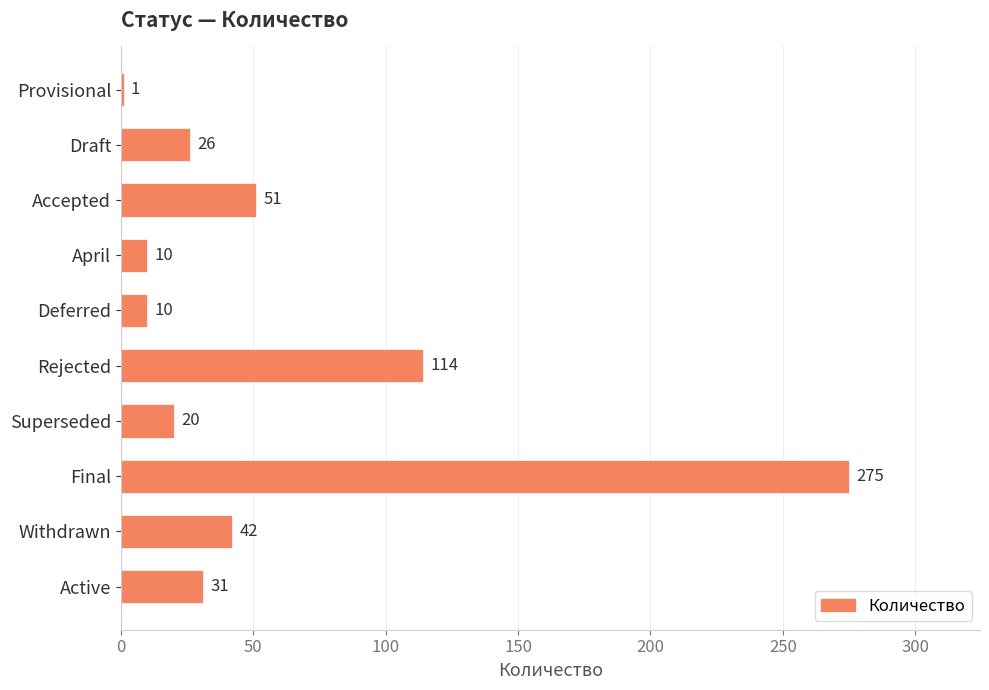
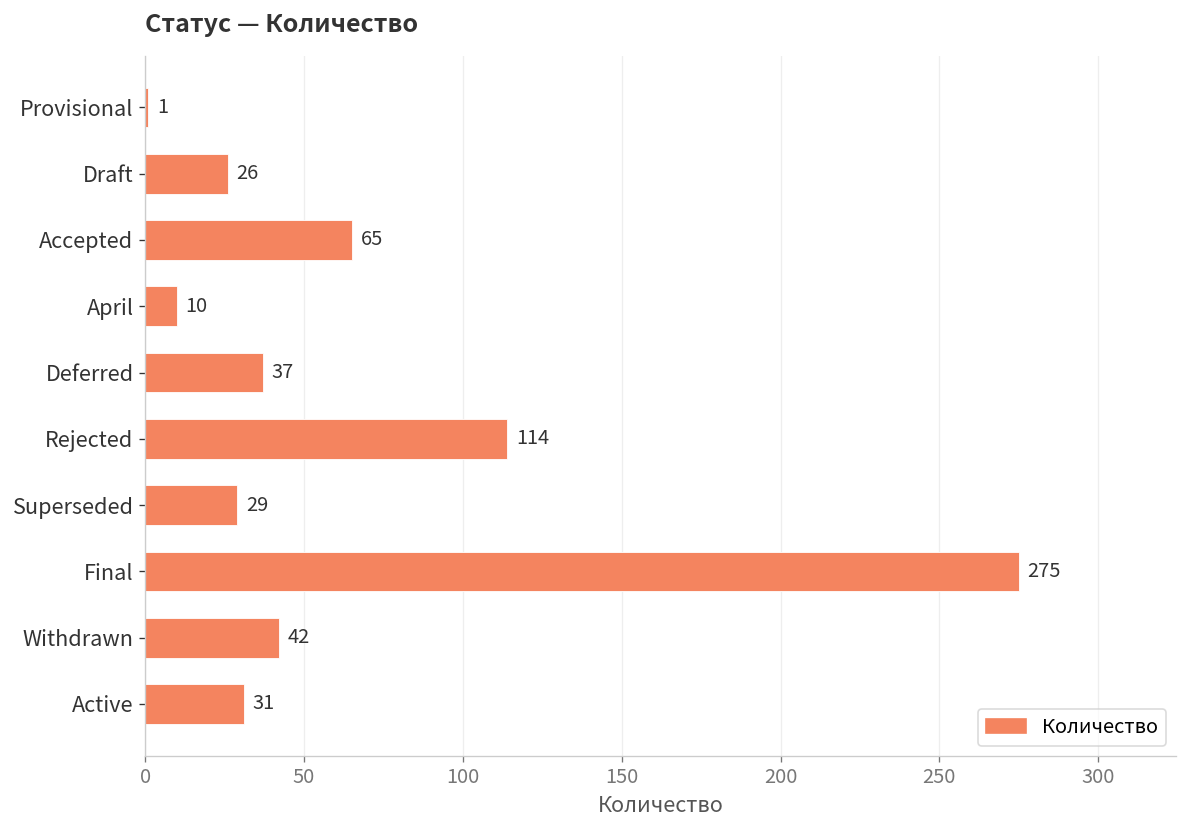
Accepted: 51 -> 65
Deferred: 10 -> 37
Superseded: 20 -> 29
